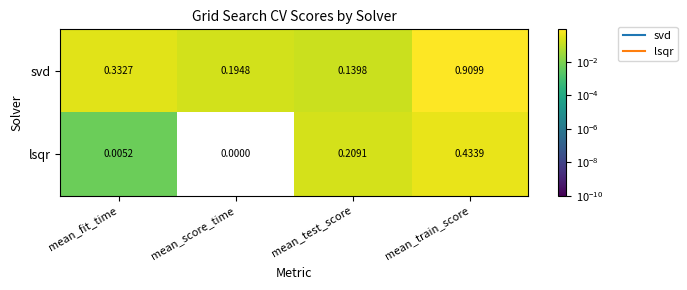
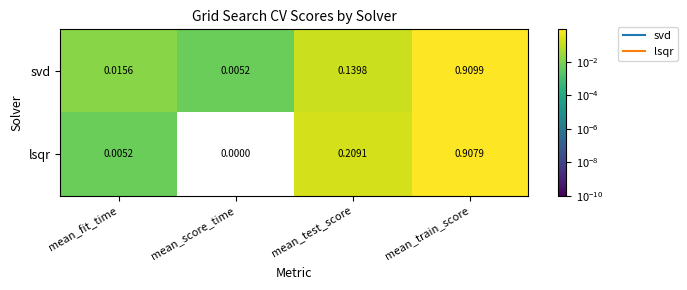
svd, mean_fit_time: 0.3327 -> 0.0156
svd, mean_score_time: 0.1948 -> 0.0052
lsqr, mean_train_score: 0.4339 -> 0.9079
